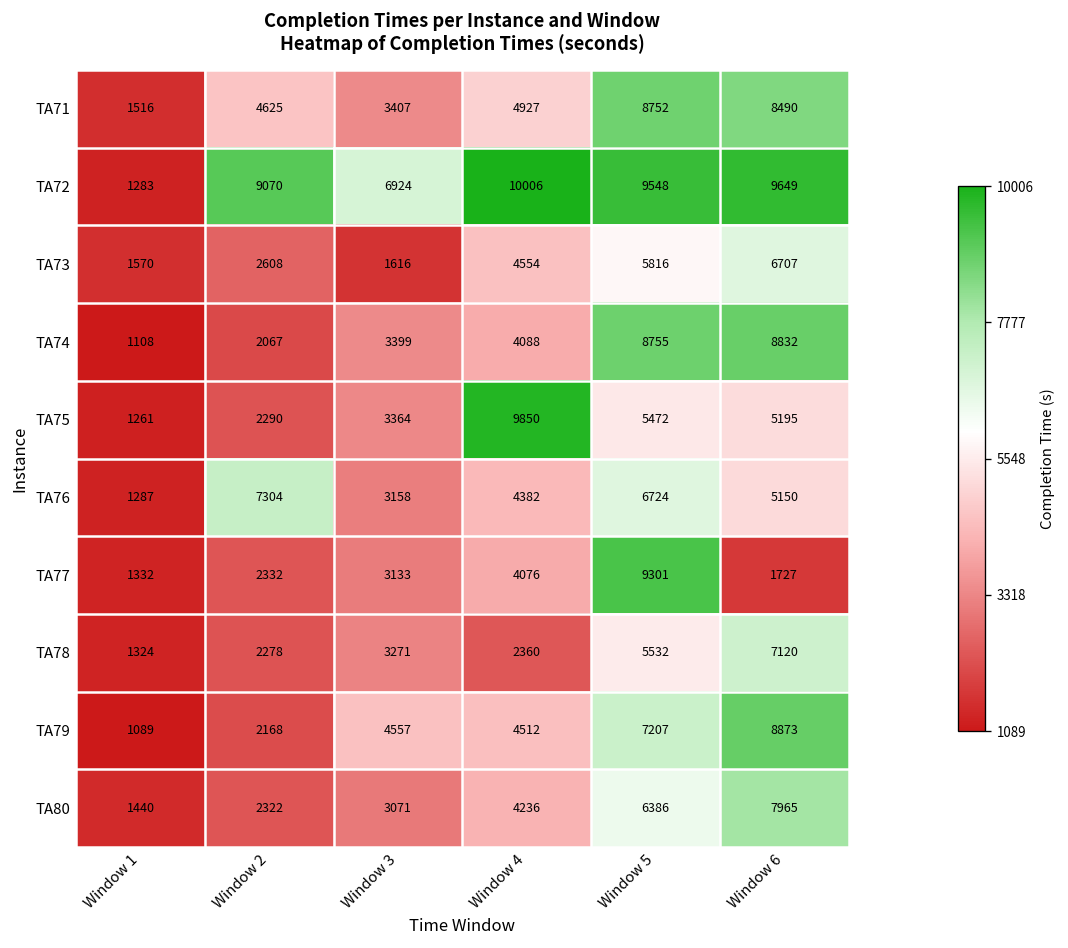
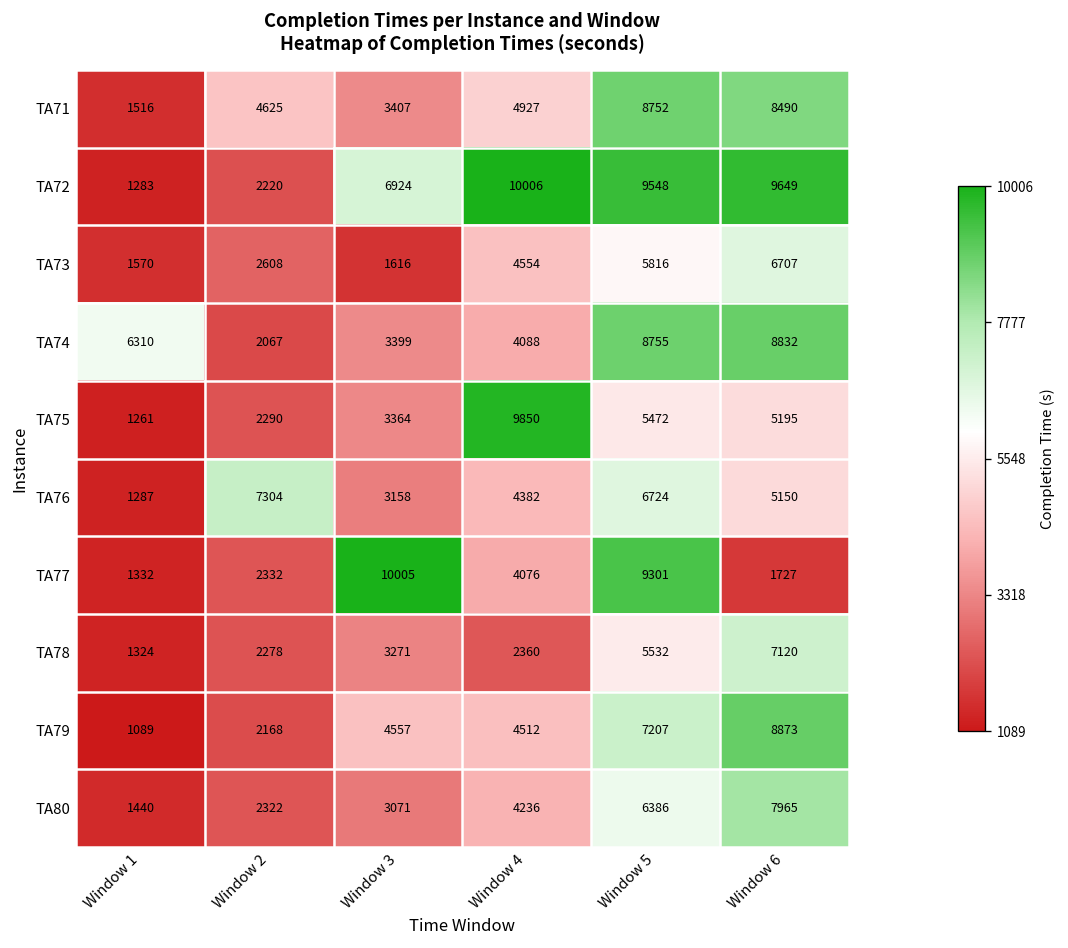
TA72, Window 2: 9070 -> 2220
TA74, Window 1: 1108 -> 6310
TA77, Window 3: 3133 -> 10005
